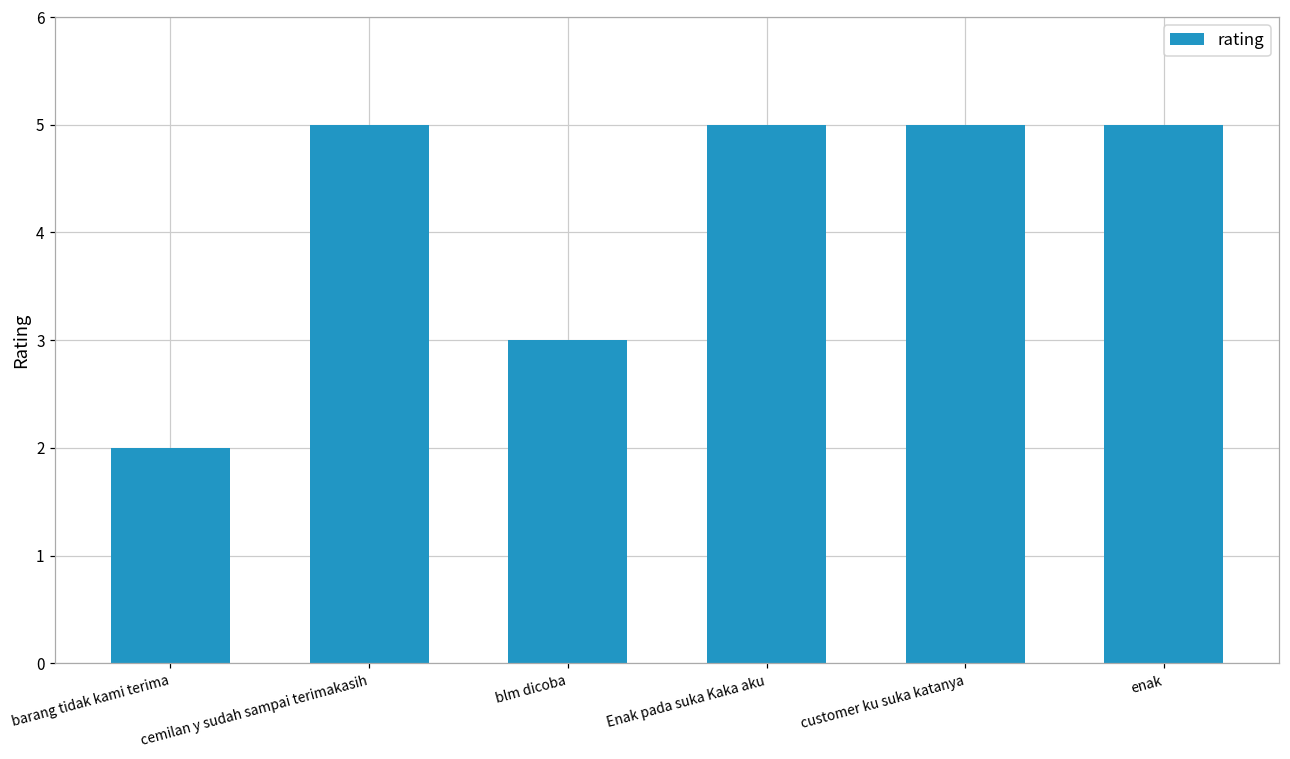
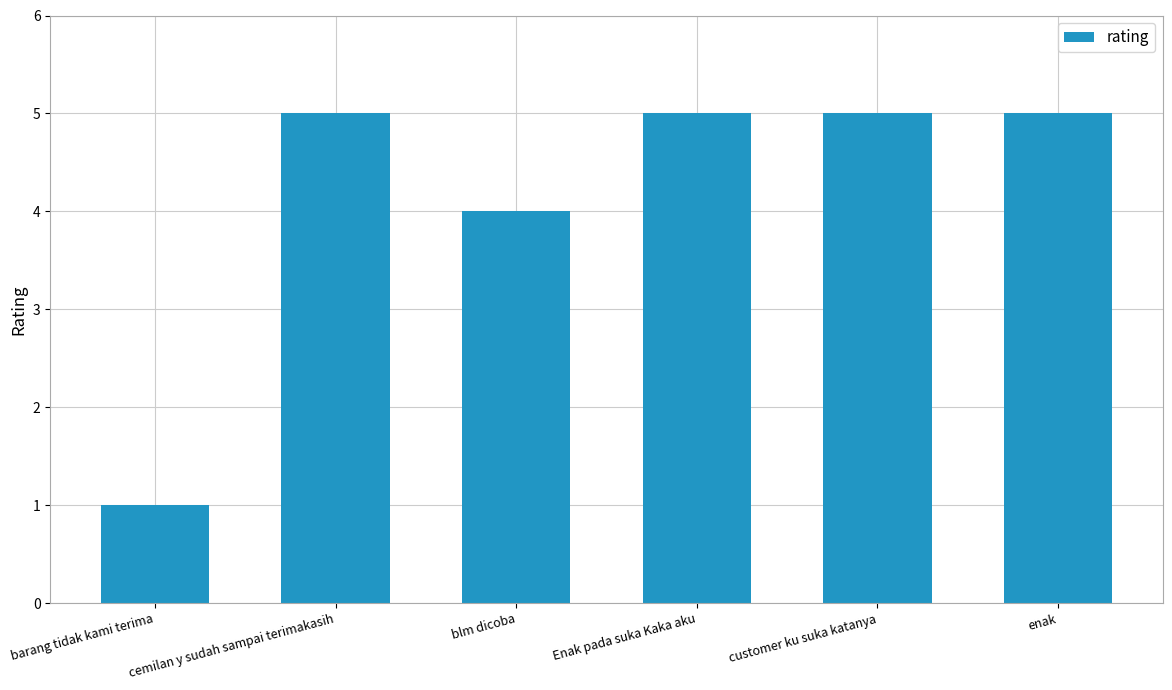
barang tidak kami terima: 2 -> 1
blm dicoba: 3 -> 4
